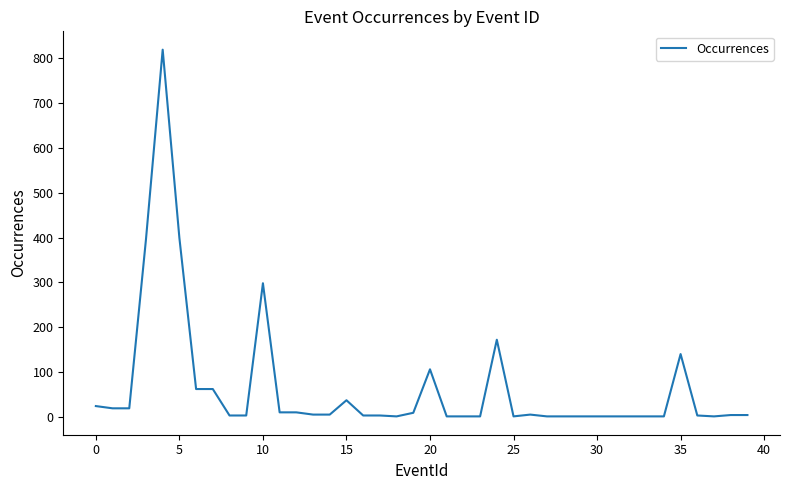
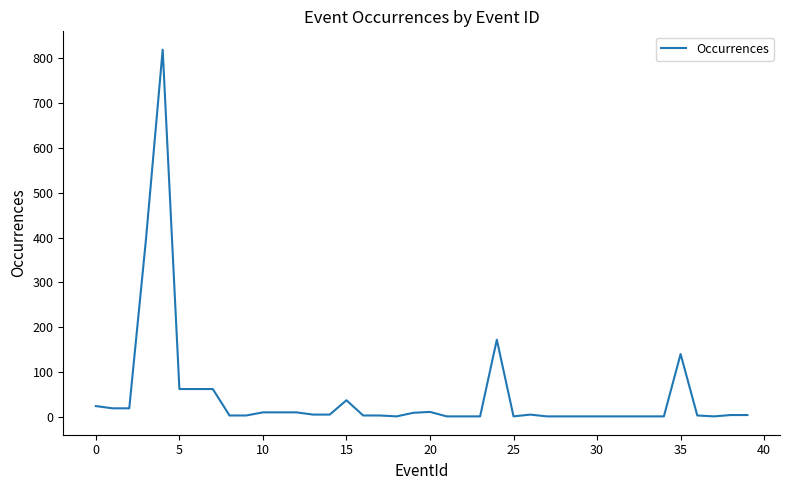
5: 400 -> 60
10: 300 -> 10
20: 110 -> 10
